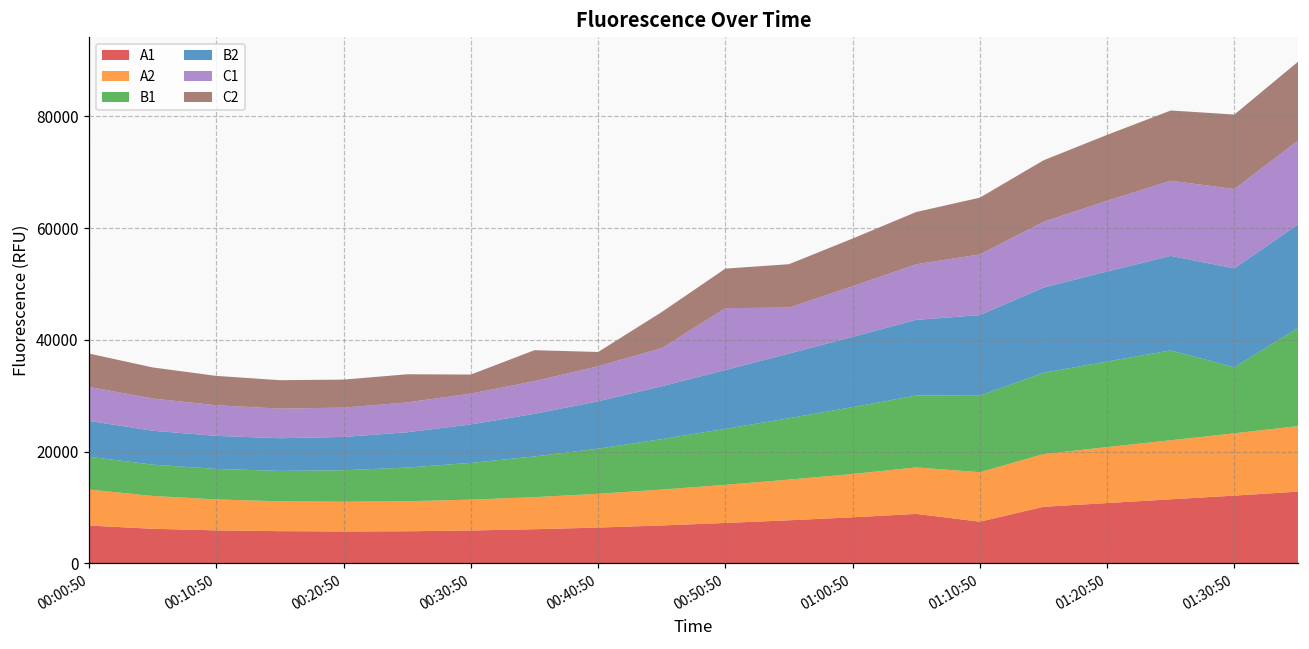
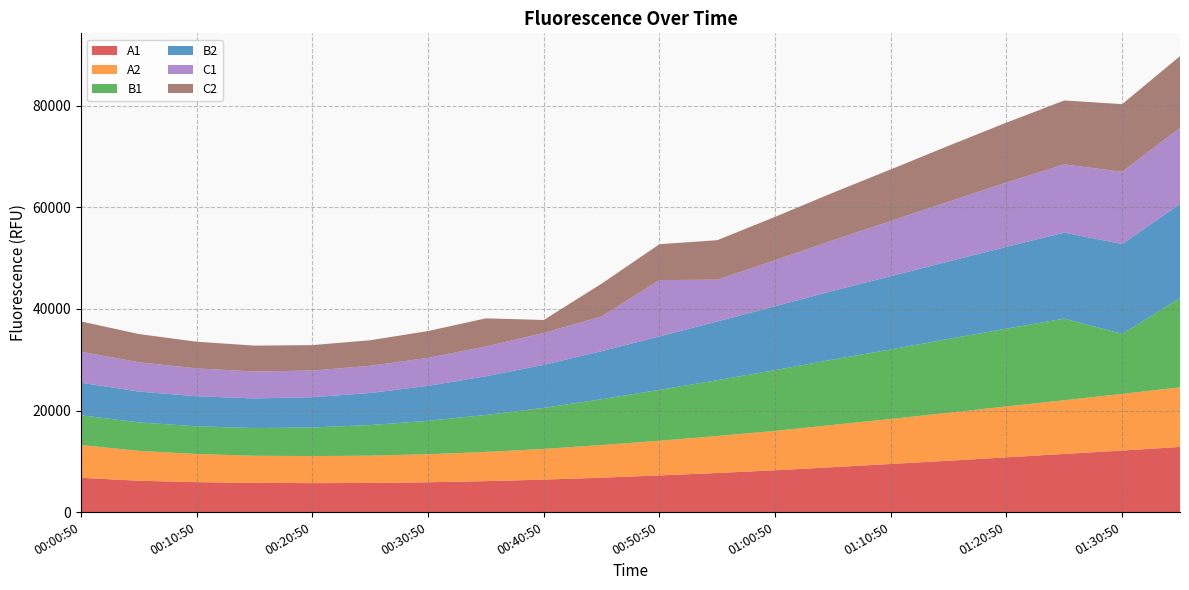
C2, 00:30:50: 3000 -> 5000
A1, 01:10:50: 7000 -> 9000
